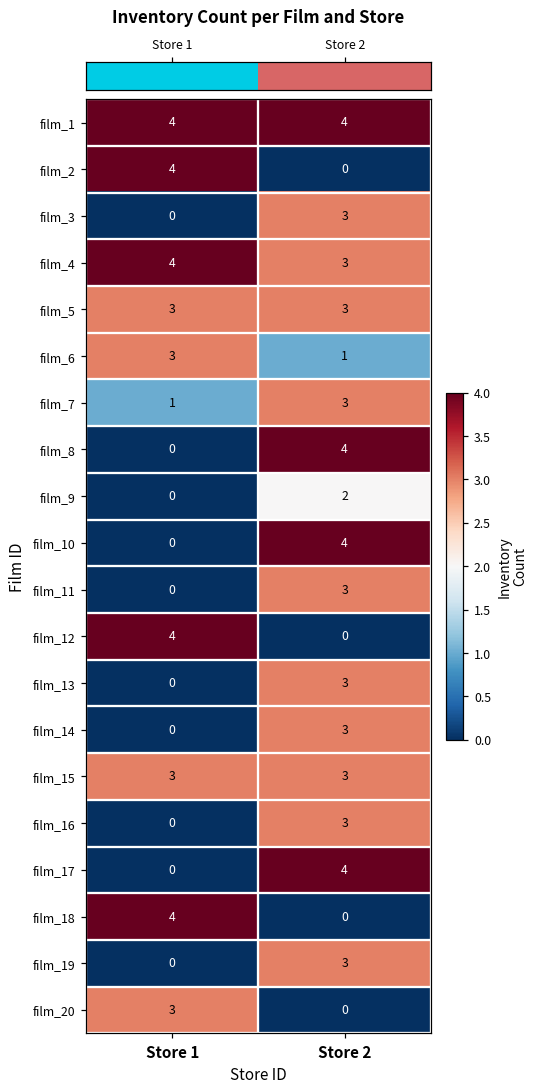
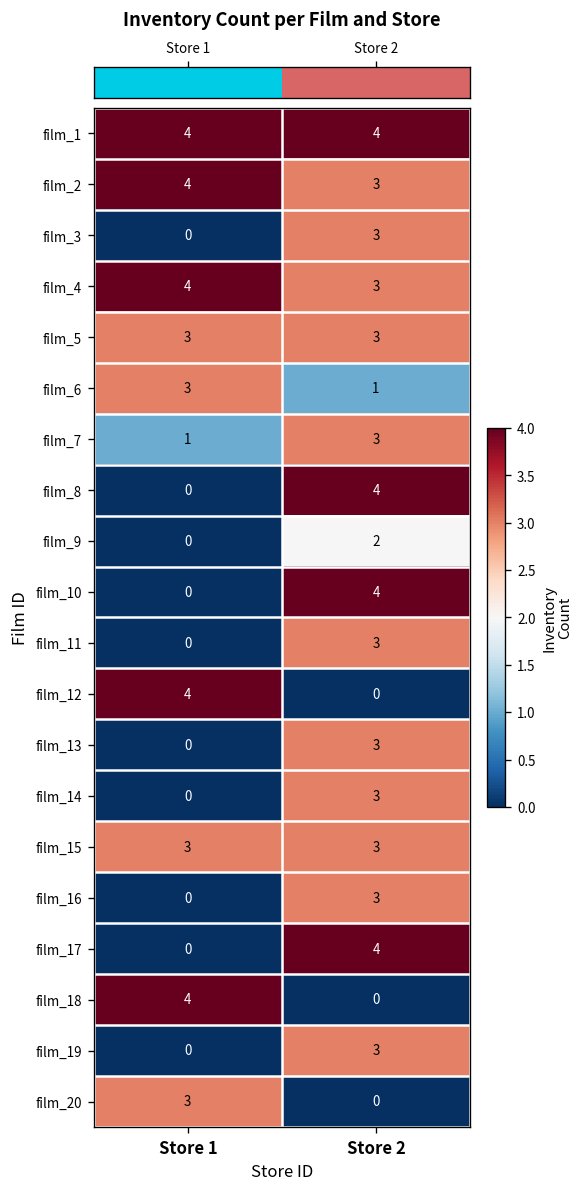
film_2, Store 2: 0 -> 3
